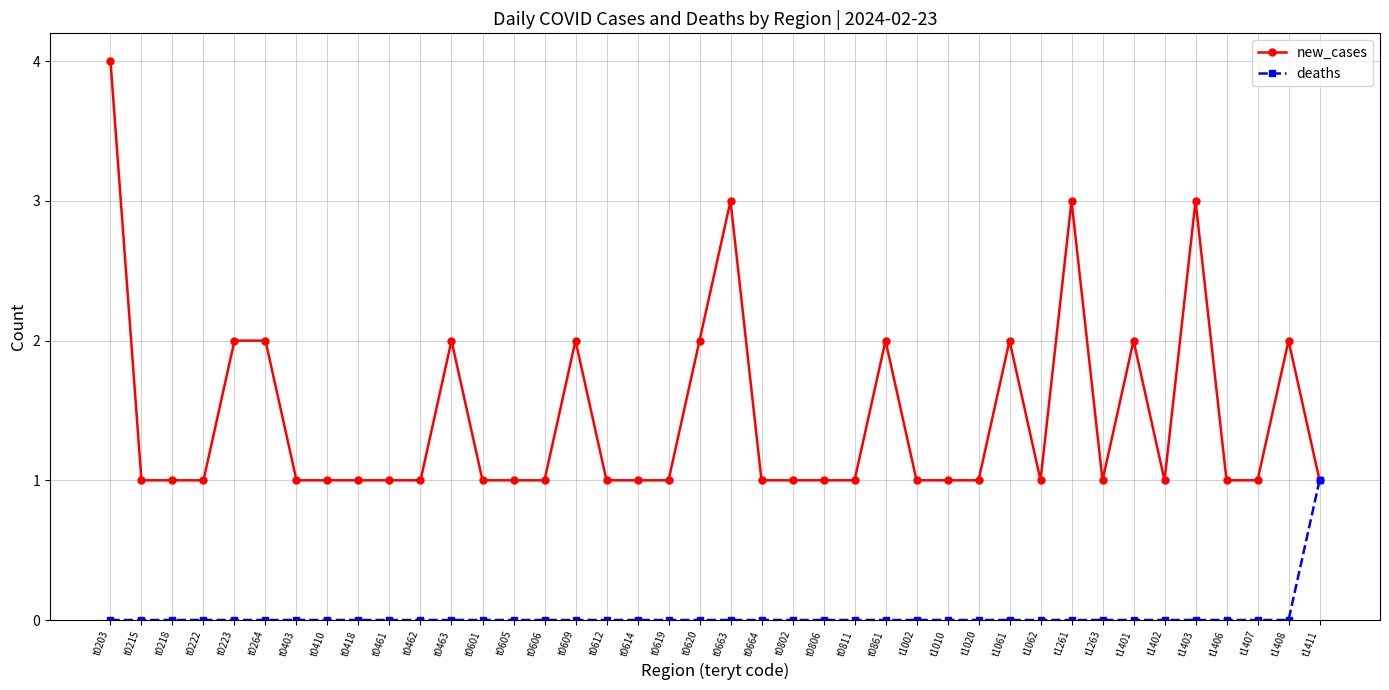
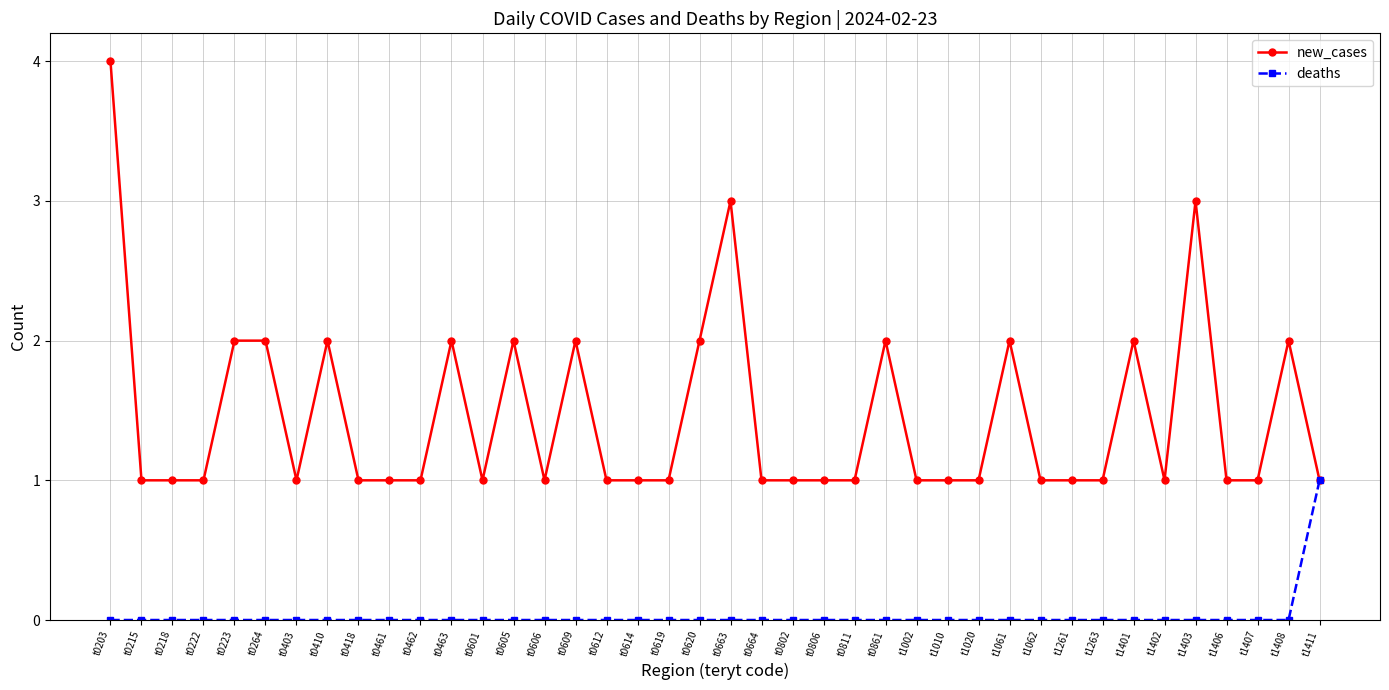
new_cases, t0410: 1 -> 2
new_cases, t0605: 1 -> 2
new_cases, t1261: 3 -> 1
